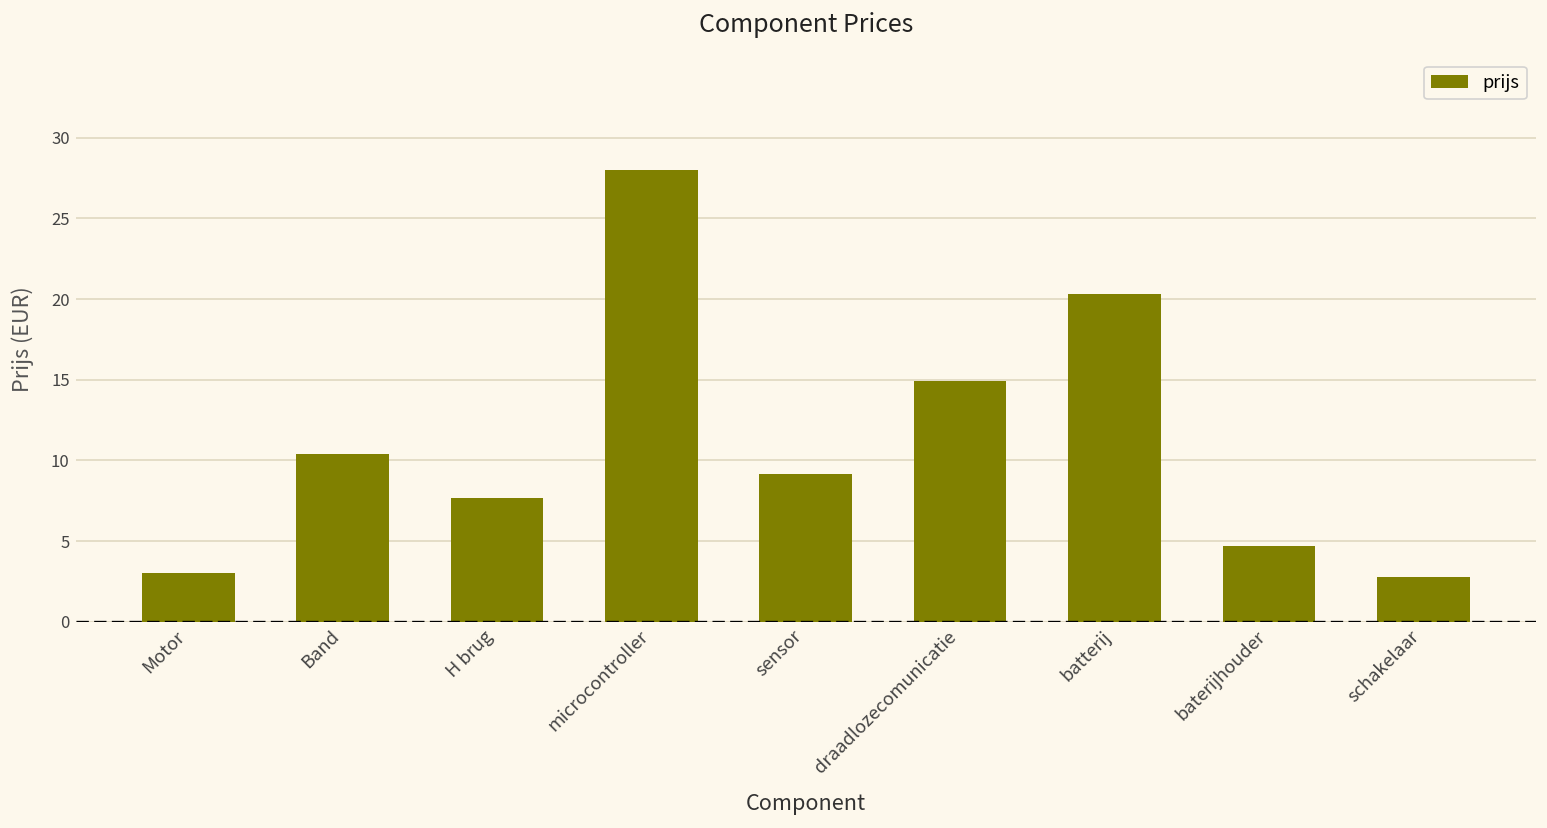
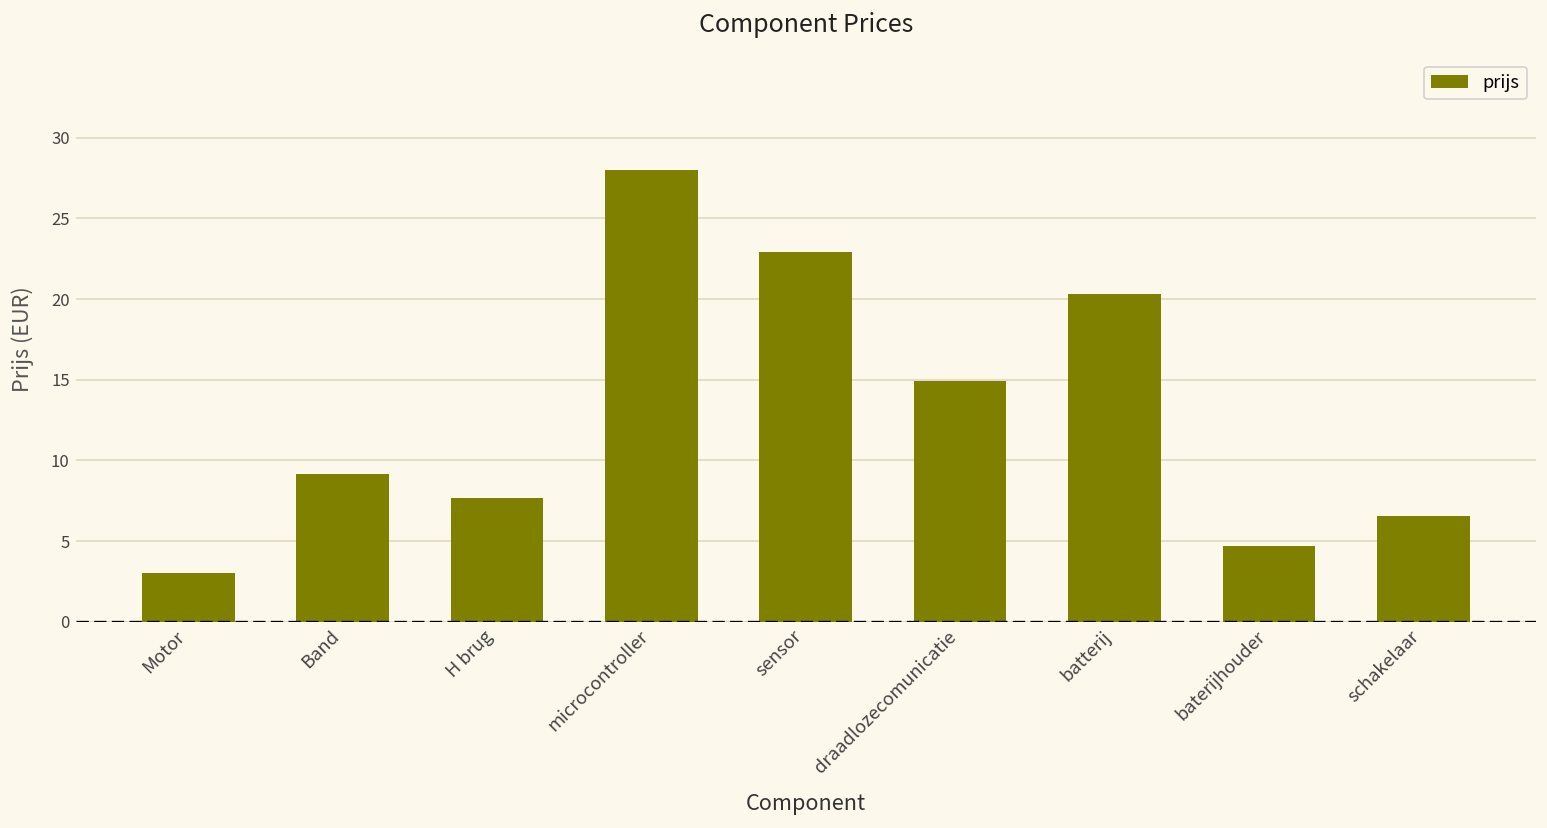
Band: 10.4 -> 9.2
sensor: 9.2 -> 22.9
schakelaar: 2.8 -> 6.6
